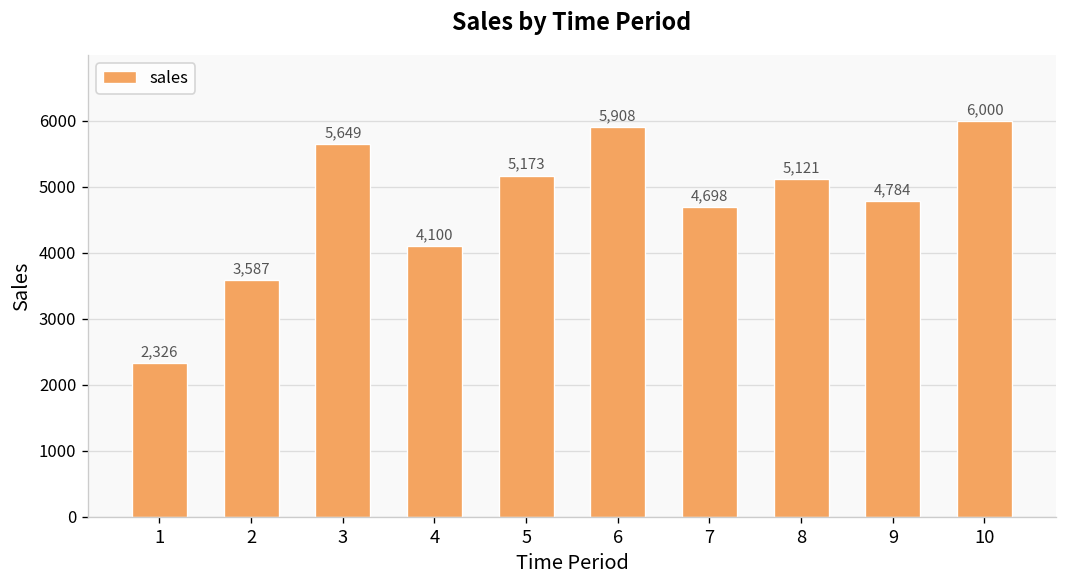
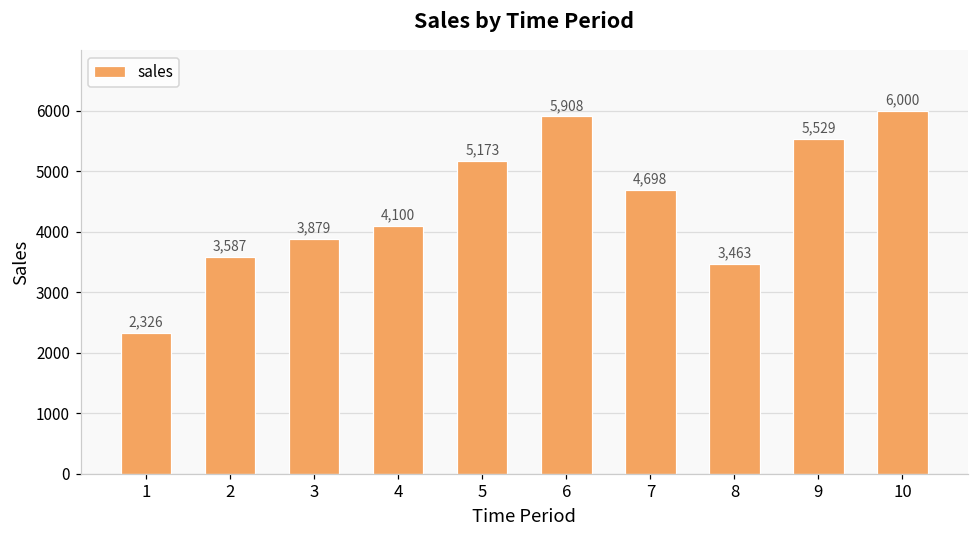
3: 5,649 -> 3,879
8: 5,121 -> 3,463
9: 4,784 -> 5,529
